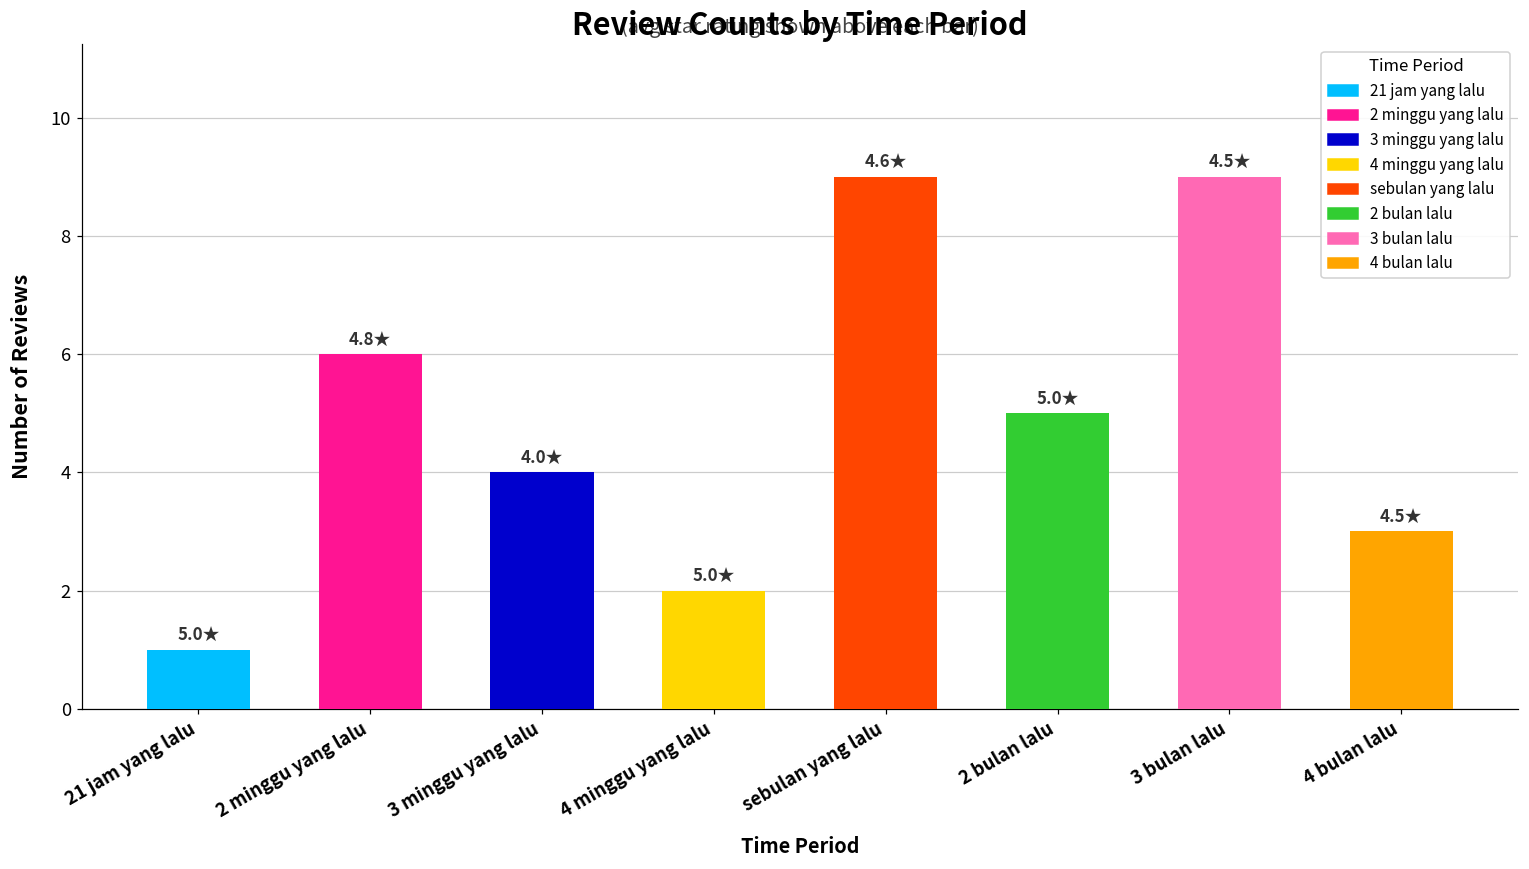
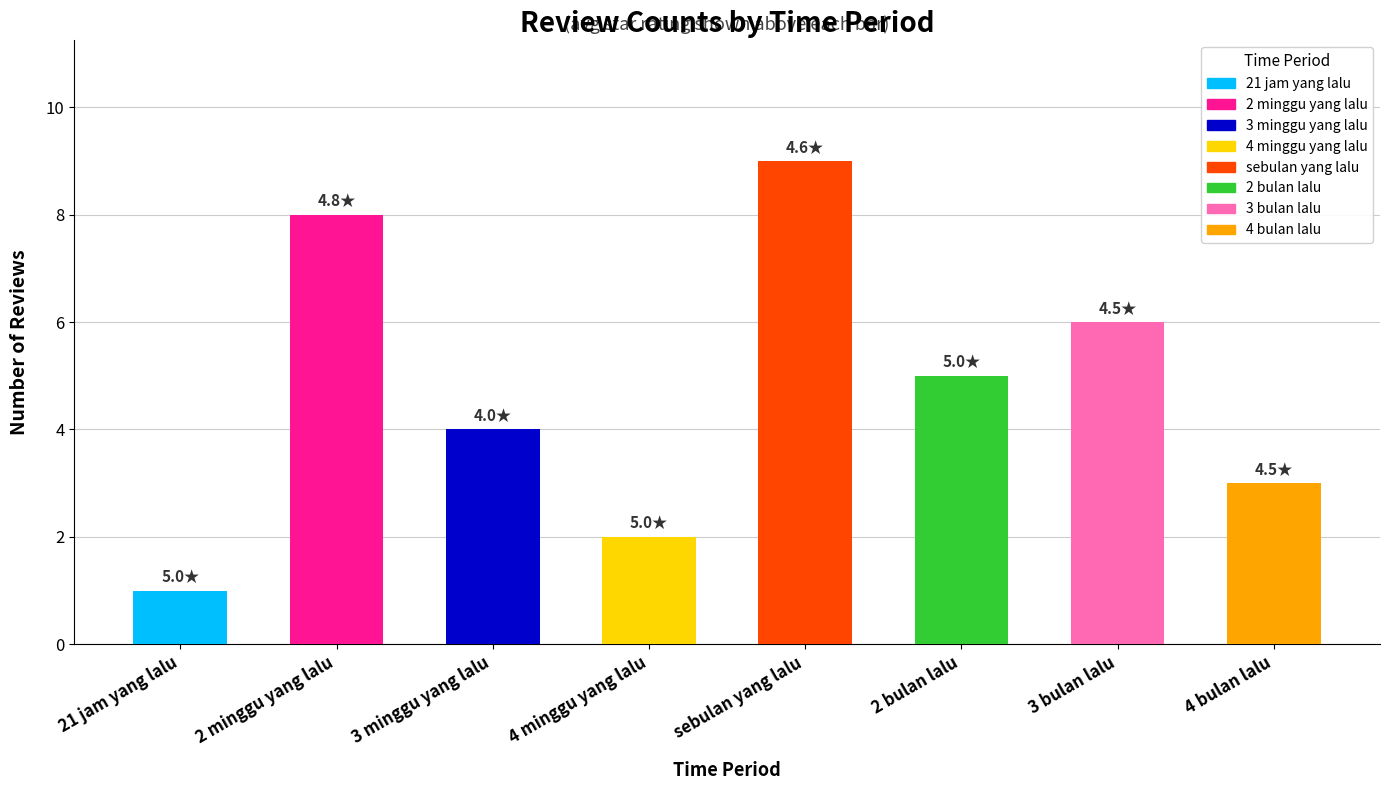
2 minggu yang lalu: 6 -> 8
3 bulan lalu: 9 -> 6
